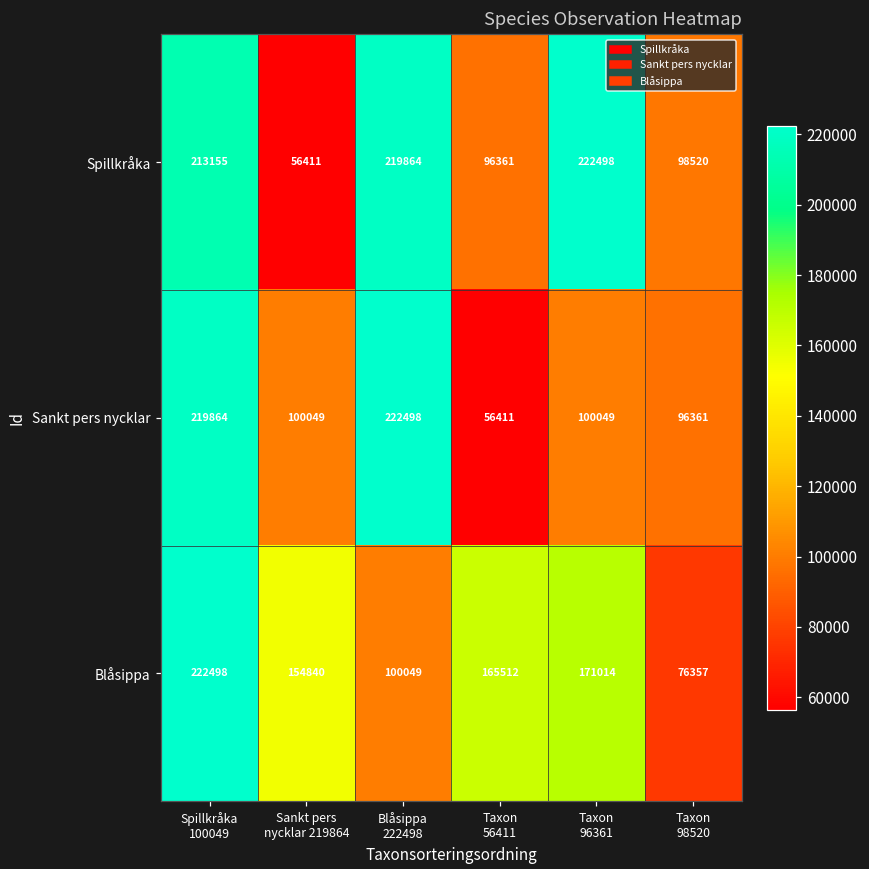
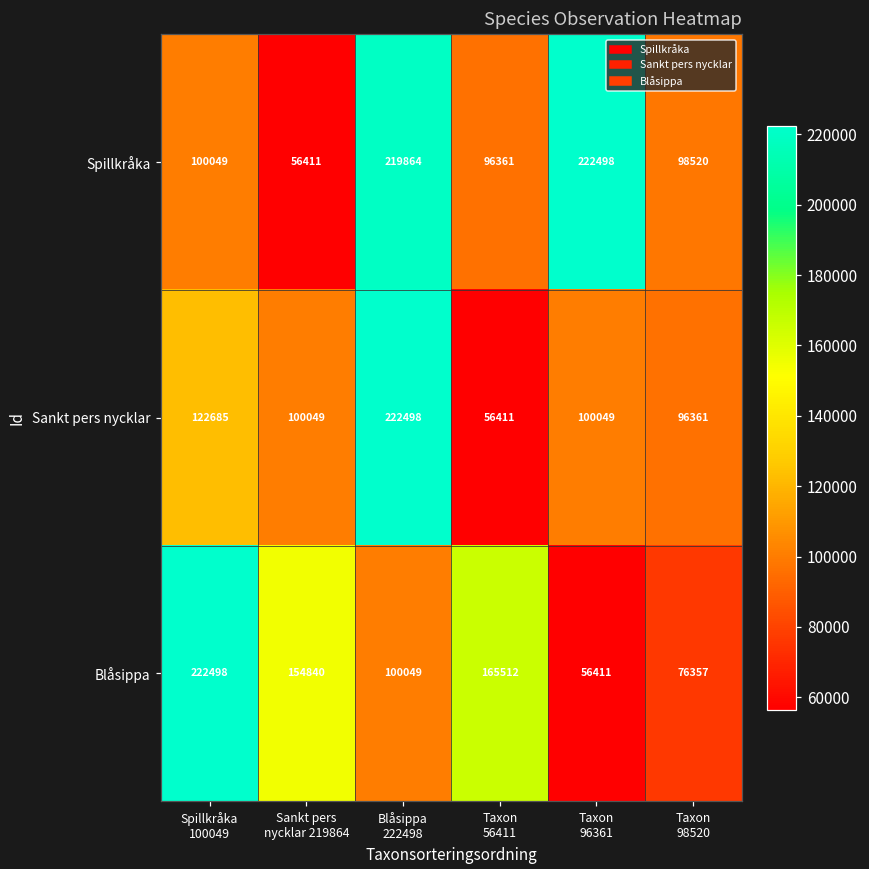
Spillkråka, Spillkråka 100049: 213155 -> 100049
Sankt pers nycklar, Spillkråka 100049: 219864 -> 122685
Blåsippa, Taxon 96361: 171014 -> 56411
